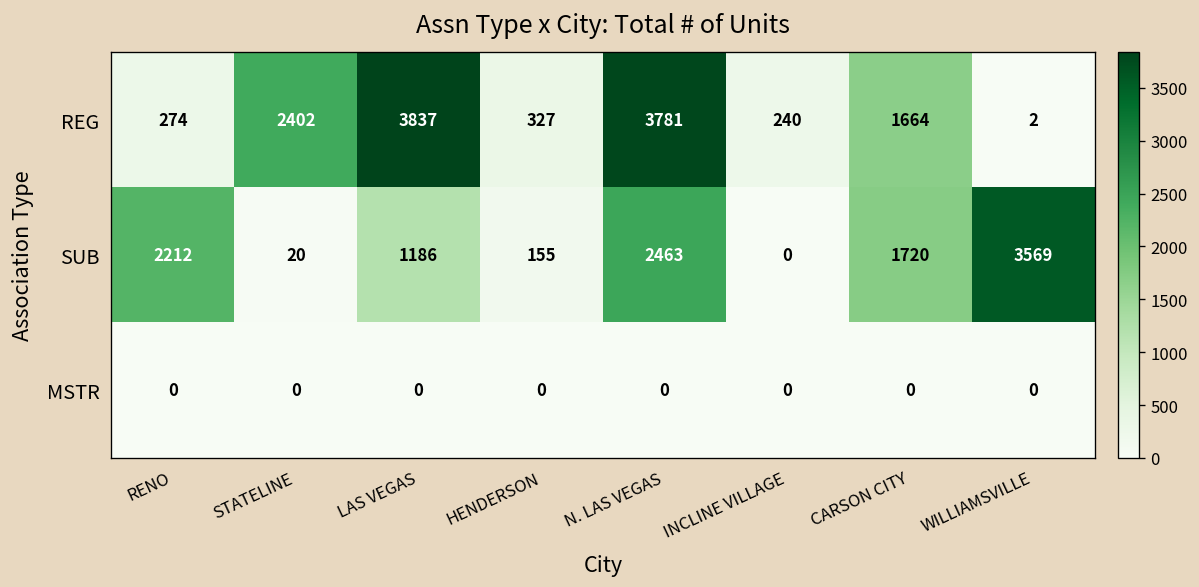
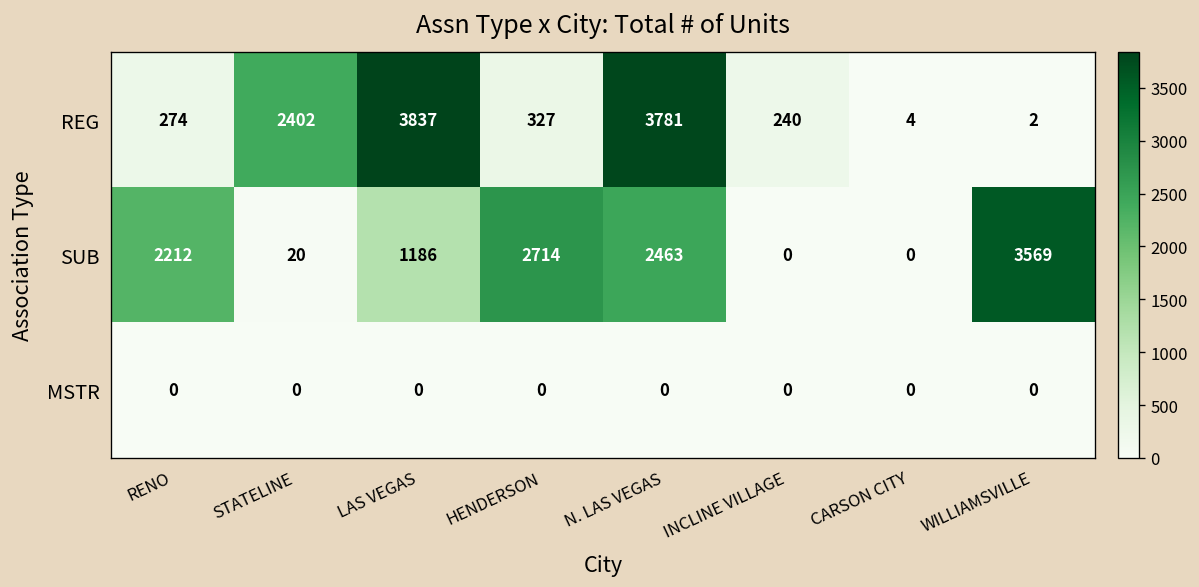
REG, CARSON CITY: 1664 -> 4
SUB, HENDERSON: 155 -> 2714
SUB, CARSON CITY: 1720 -> 0
